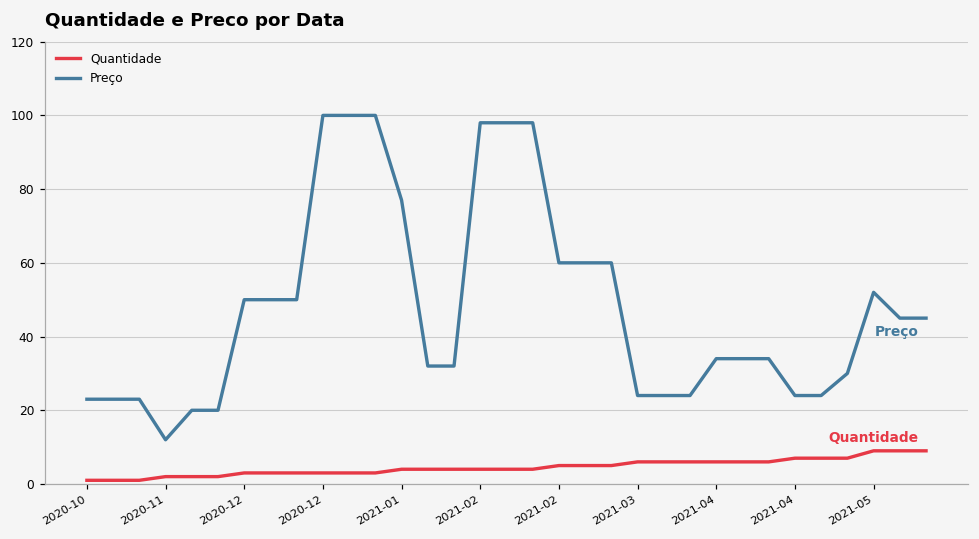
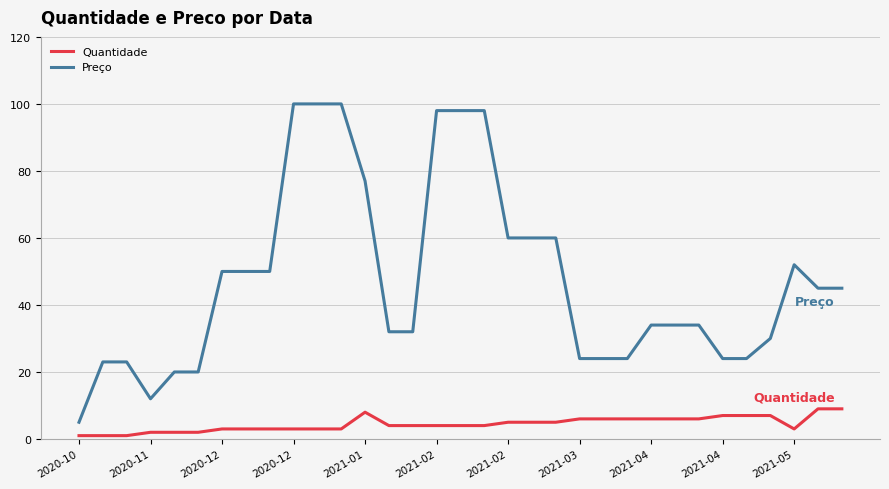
Preço, 2020-10: 23 -> 5
Quantidade, 2021-01: 4 -> 8
Quantidade, 2021-05: 9 -> 3
